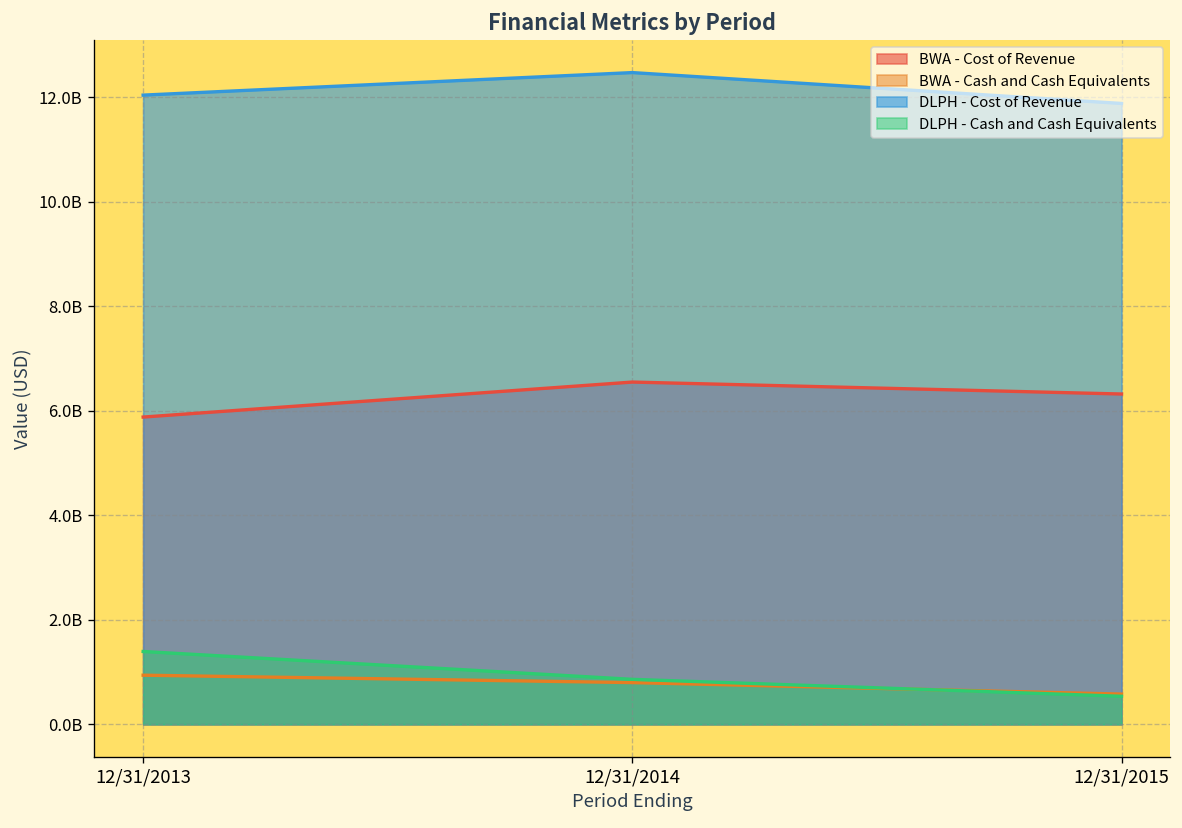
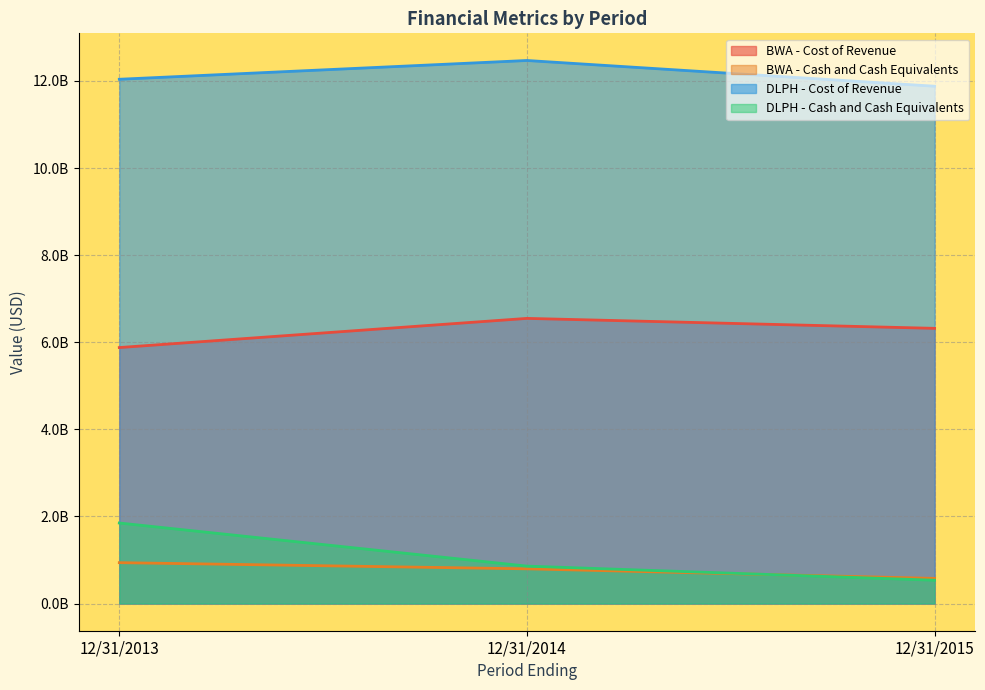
DLPH - Cash and Cash Equivalents, 12/31/2013: 1400000000 -> 1900000000
